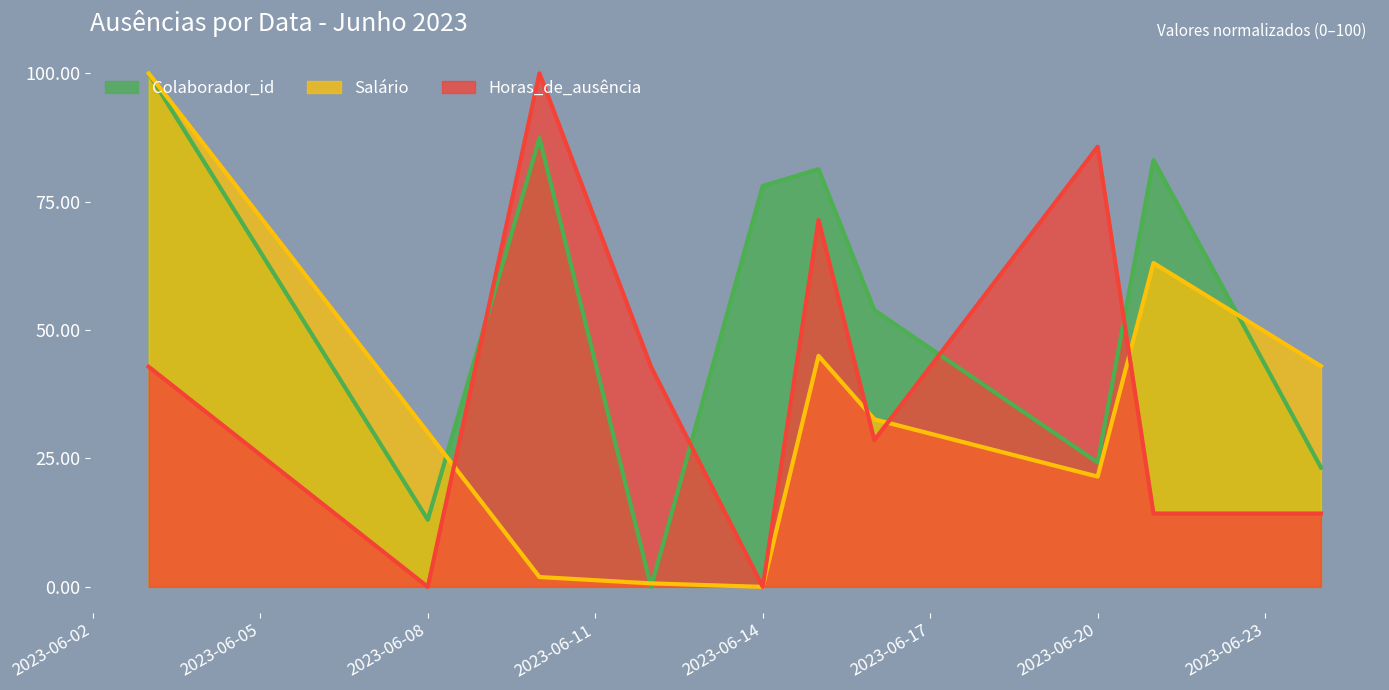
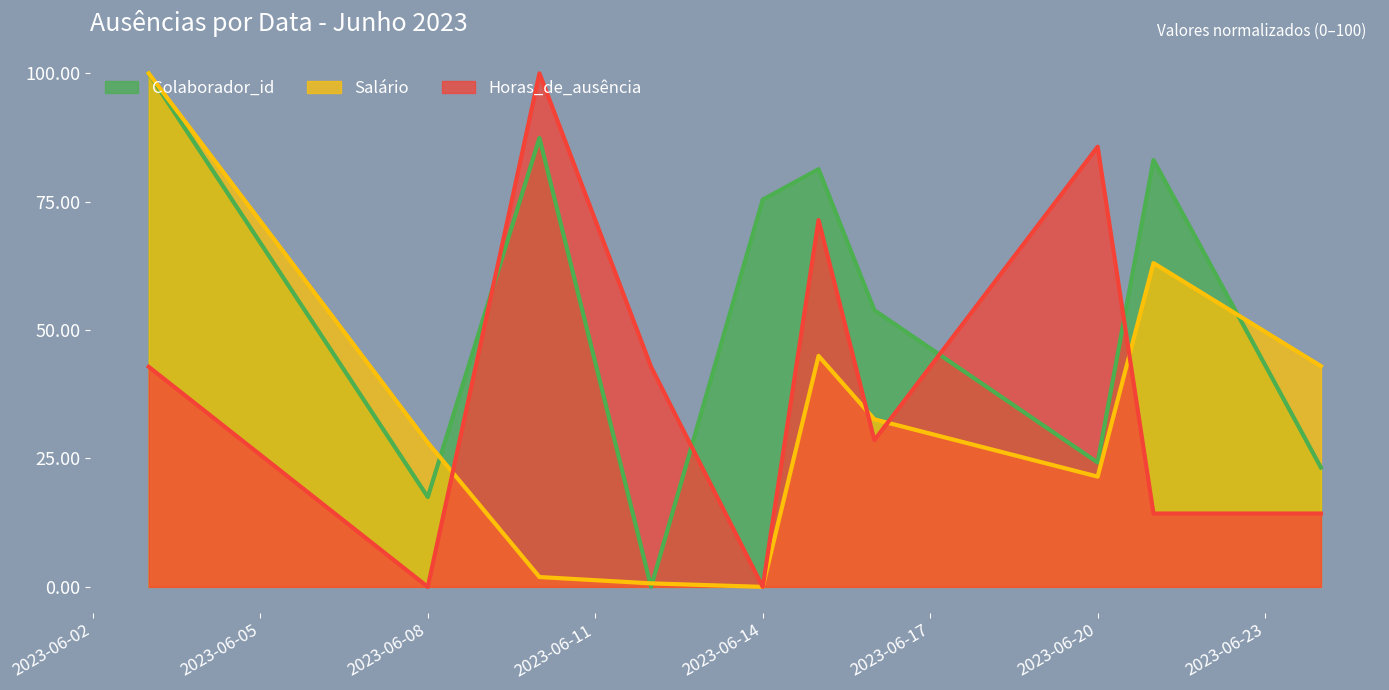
Colaborador_id, 2023-06-08: 13 -> 17
Salário, 2023-06-08: 30 -> 28
Colaborador_id, 2023-06-14: 78 -> 75
